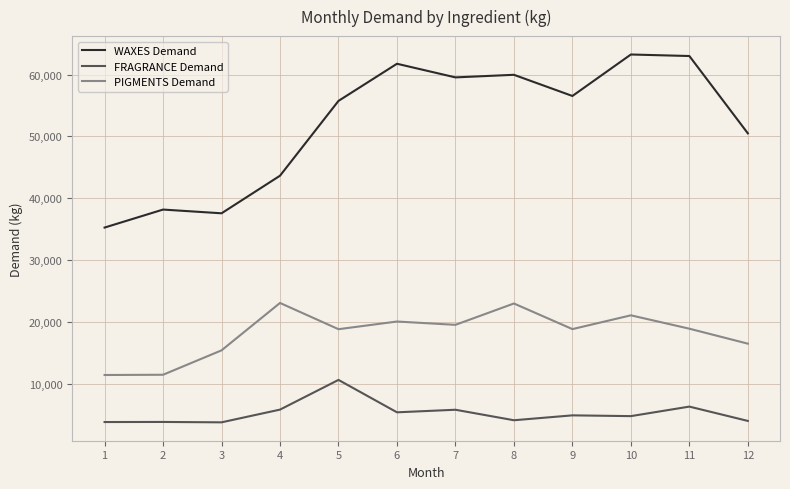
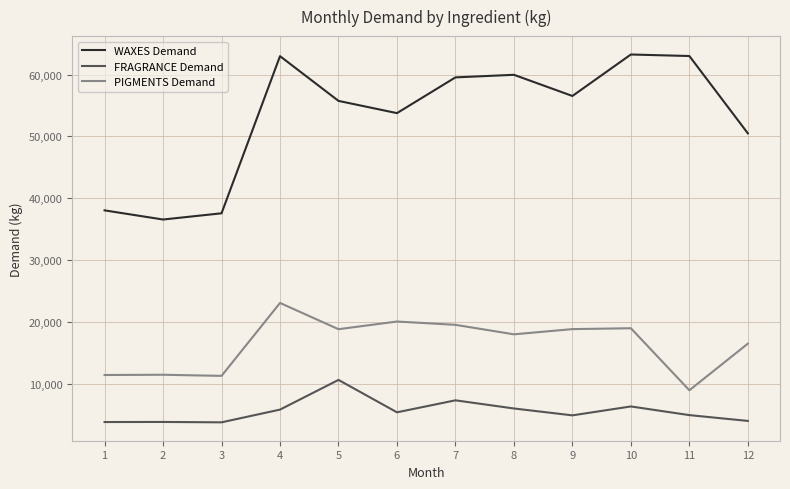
WAXES Demand, 1: 35,000 -> 38,000
WAXES Demand, 2: 38,000 -> 37,000
PIGMENTS Demand, 3: 15,000 -> 11,000
WAXES Demand, 4: 44,000 -> 63,000
WAXES Demand, 6: 62,000 -> 54,000
FRAGRANCE Demand, 7: 6,000 -> 7,000
FRAGRANCE Demand, 8: 4,000 -> 6,000
PIGMENTS Demand, 8: 23,000 -> 18,000
FRAGRANCE Demand, 10: 5,000 -> 6,000
PIGMENTS Demand, 10: 21,000 -> 19,000
FRAGRANCE Demand, 11: 6,000 -> 5,000
PIGMENTS Demand, 11: 19,000 -> 9,000
